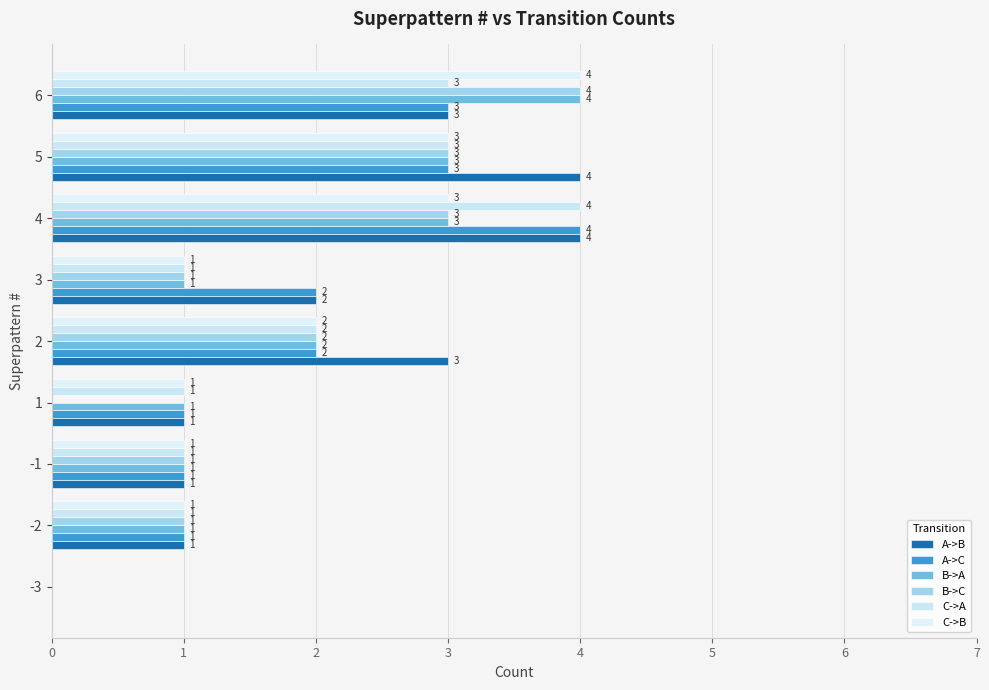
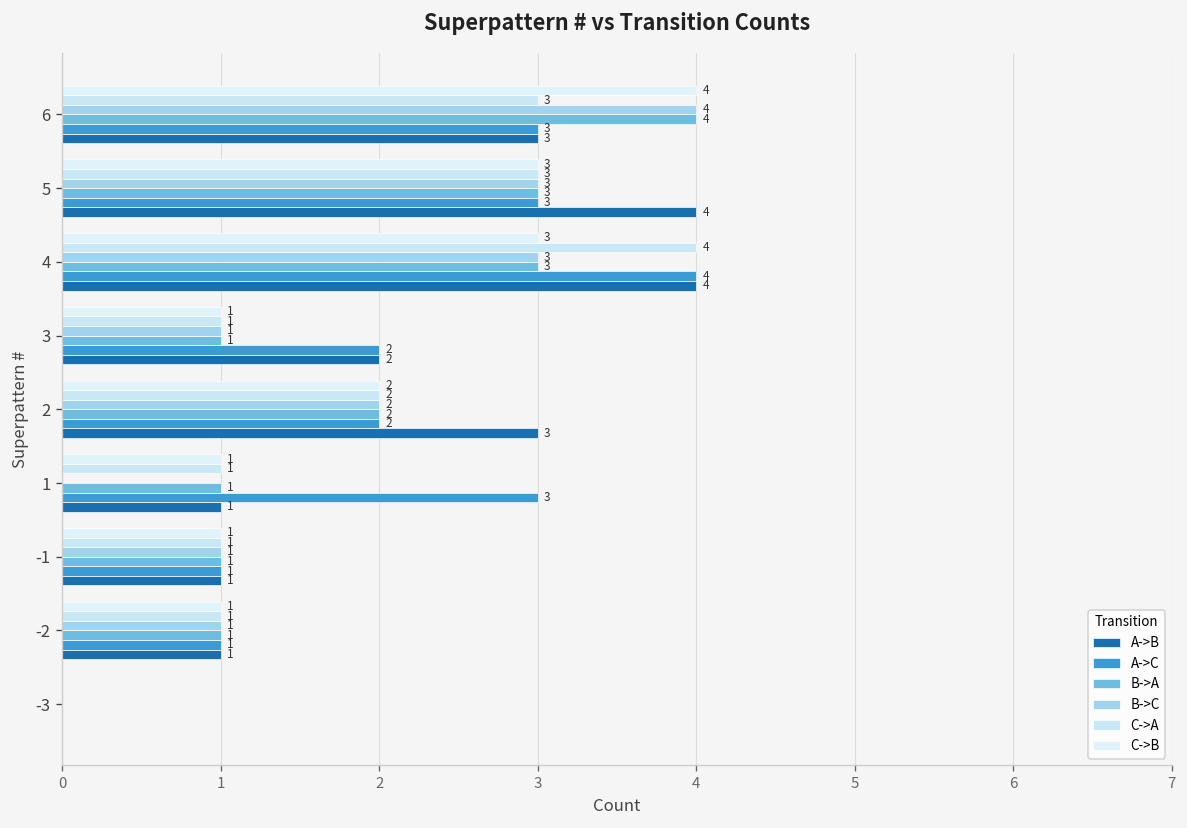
A->C, 1: 1 -> 3
